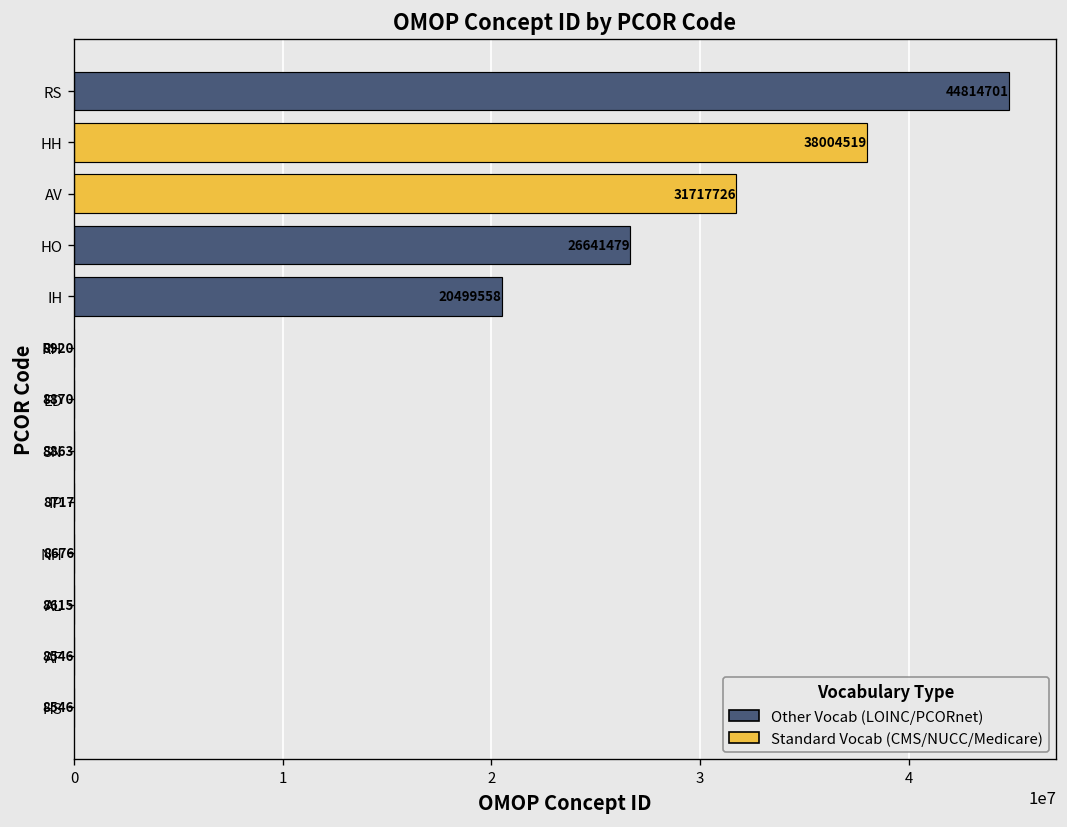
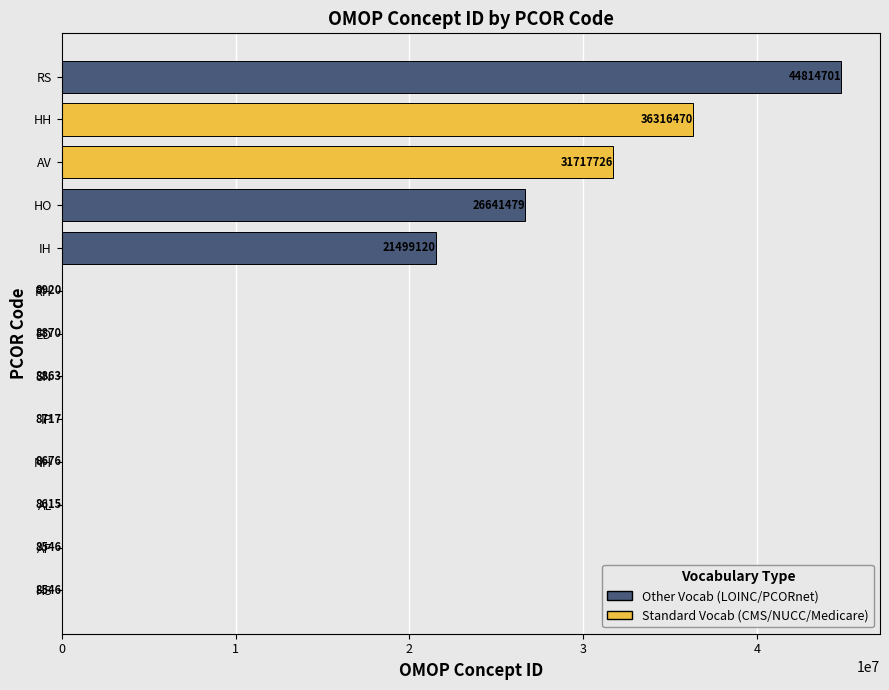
HH: 38004519 -> 36316470
IH: 20499558 -> 21499120
